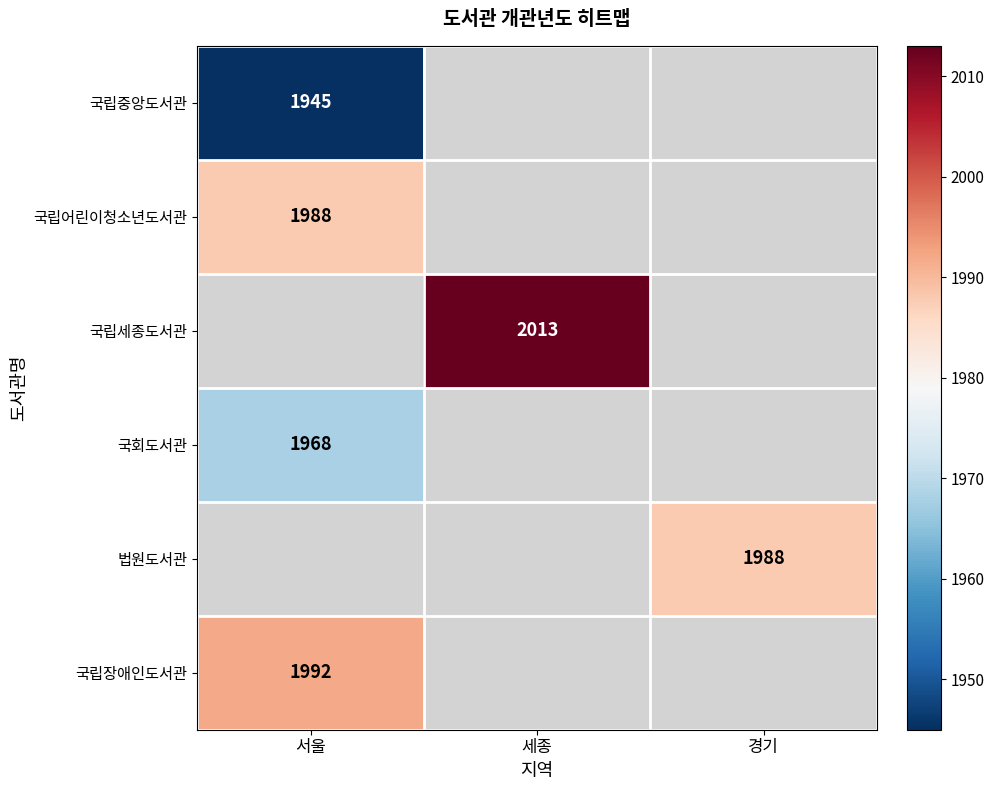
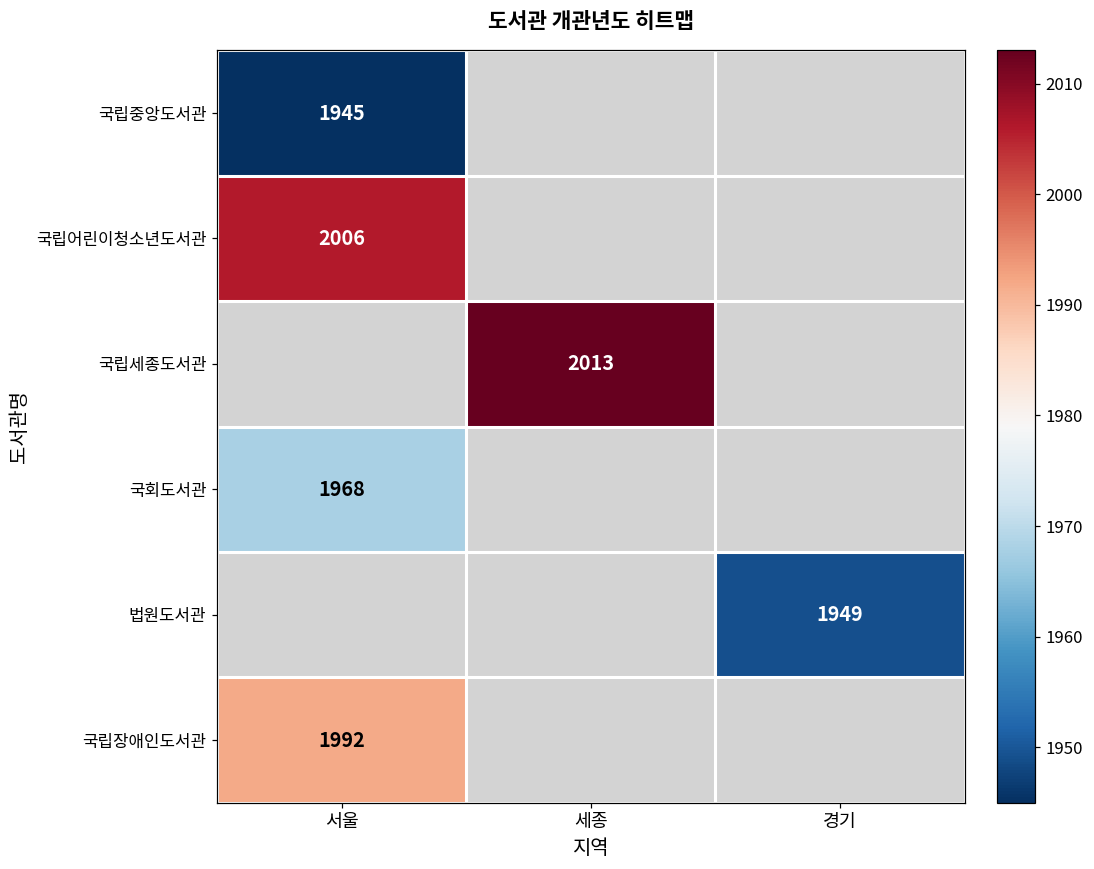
국립어린이청소년도서관, 서울: 1988 -> 2006
법원도서관, 경기: 1988 -> 1949
